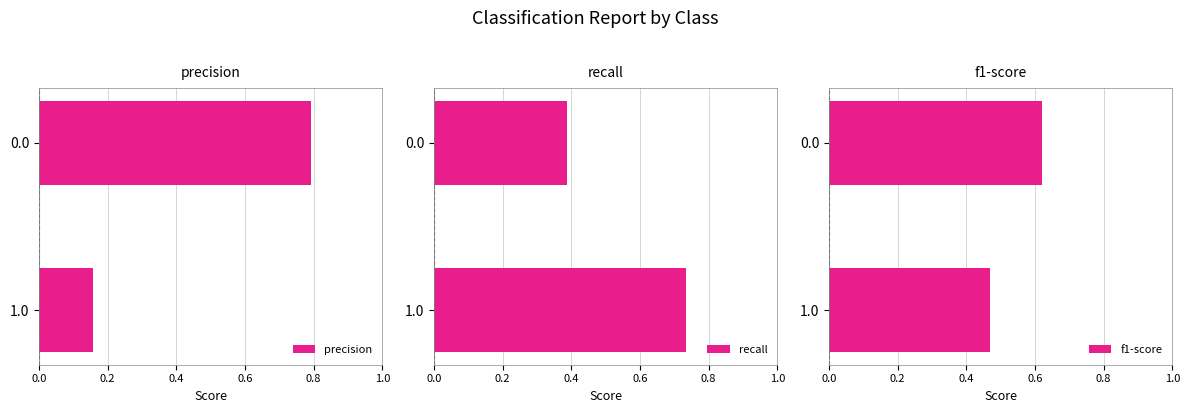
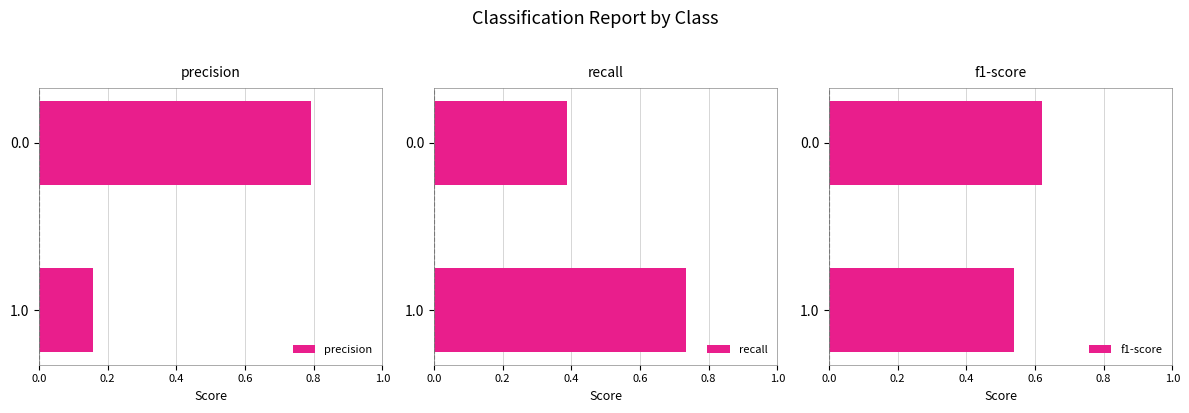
f1-score, 1.0: 0.47 -> 0.54
